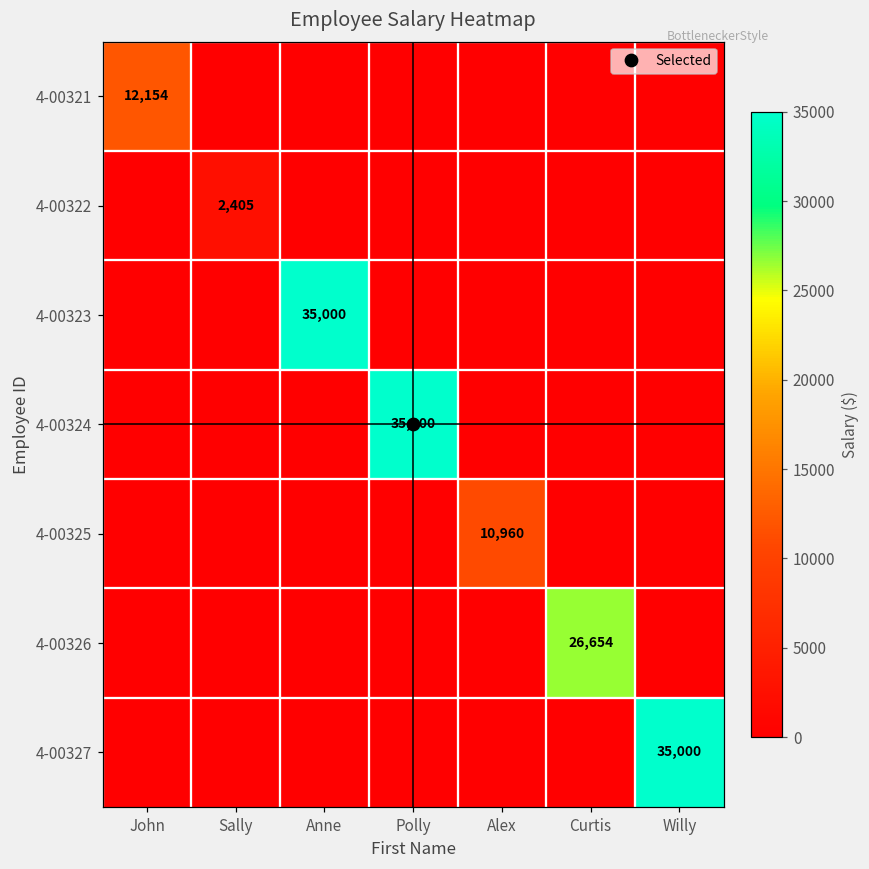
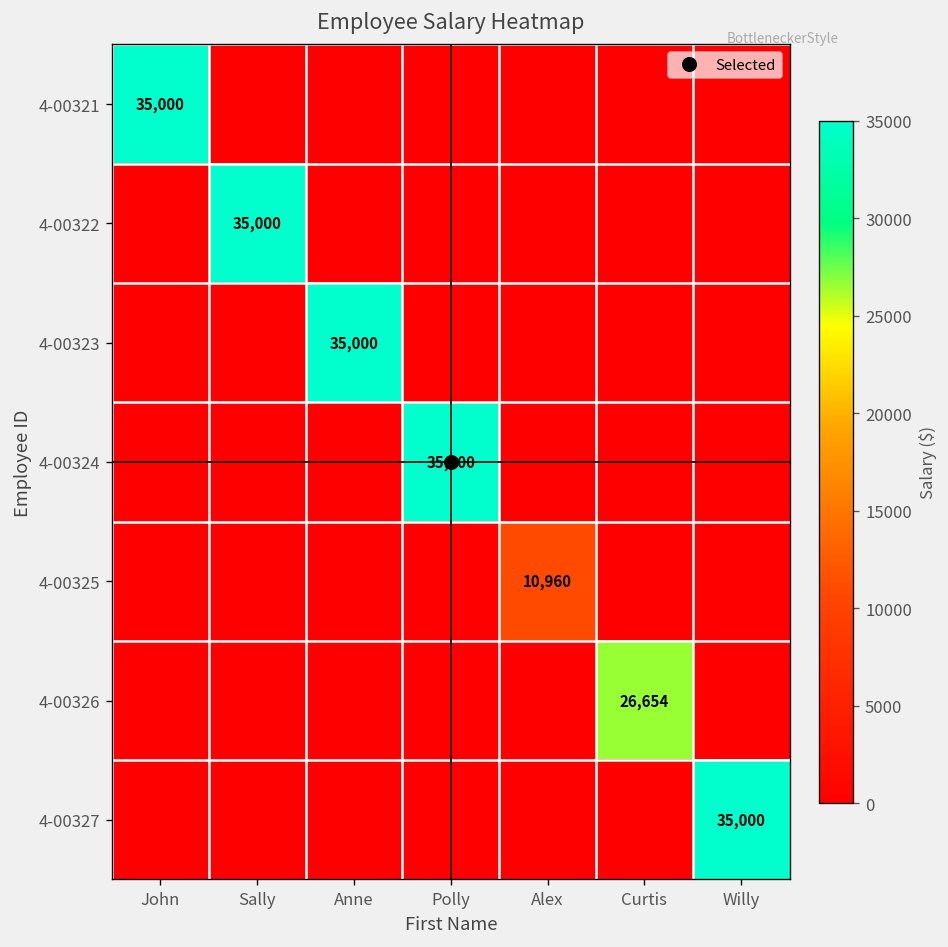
4-00321, John: 12,154 -> 35,000
4-00322, Sally: 2,405 -> 35,000
